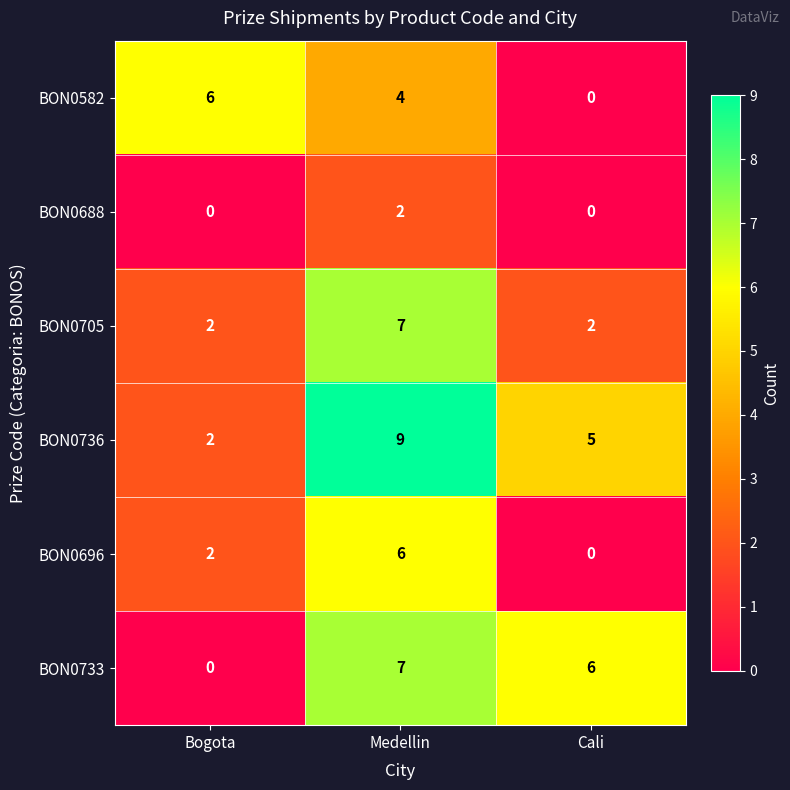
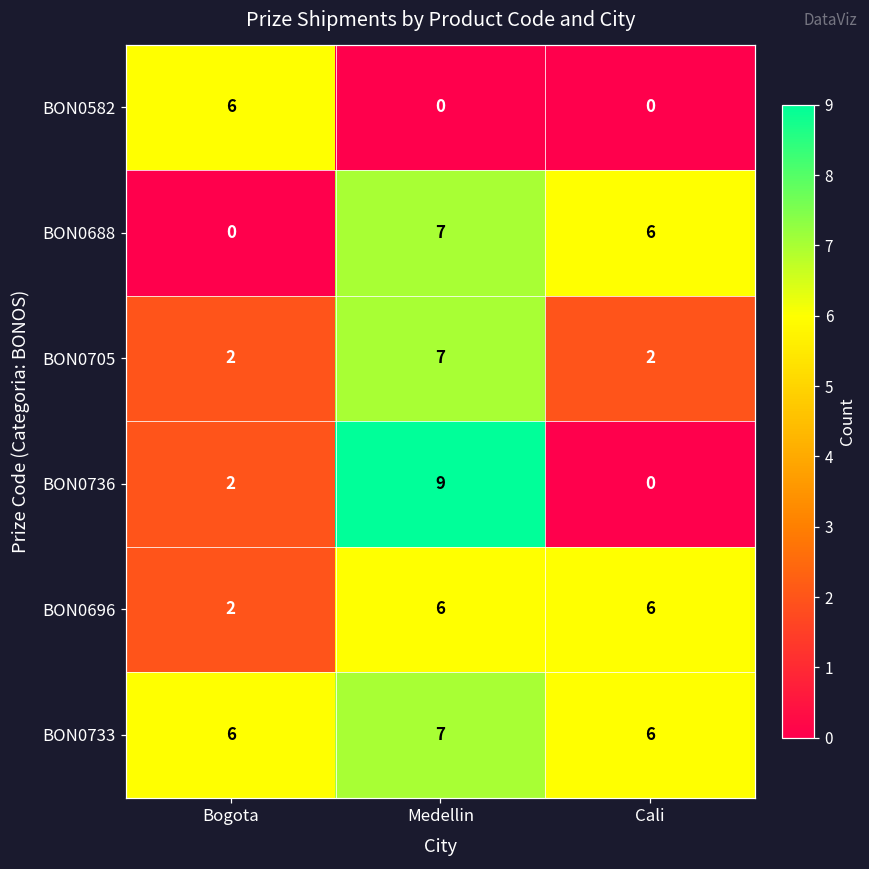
BON0582, Medellin: 4 -> 0
BON0688, Medellin: 2 -> 7
BON0688, Cali: 0 -> 6
BON0736, Cali: 5 -> 0
BON0696, Cali: 0 -> 6
BON0733, Bogota: 0 -> 6
